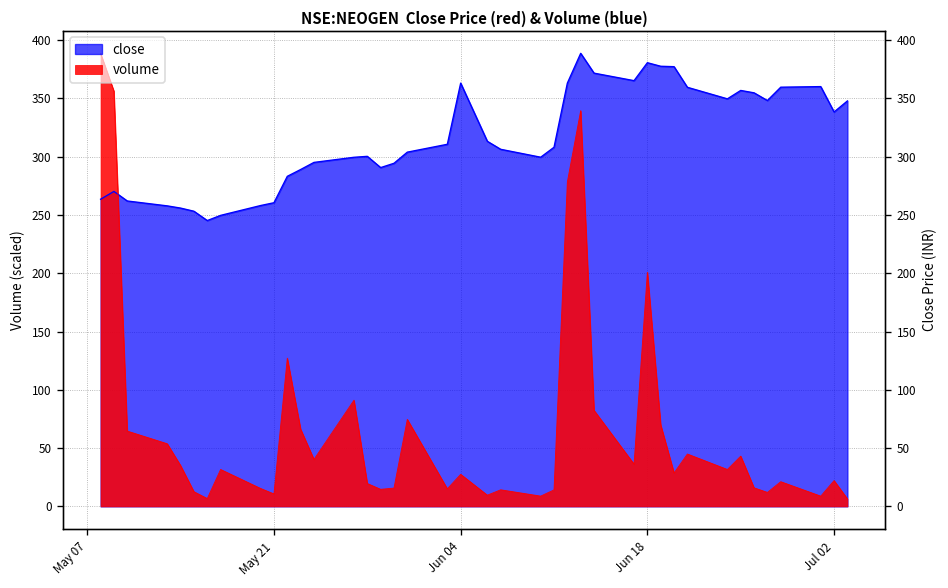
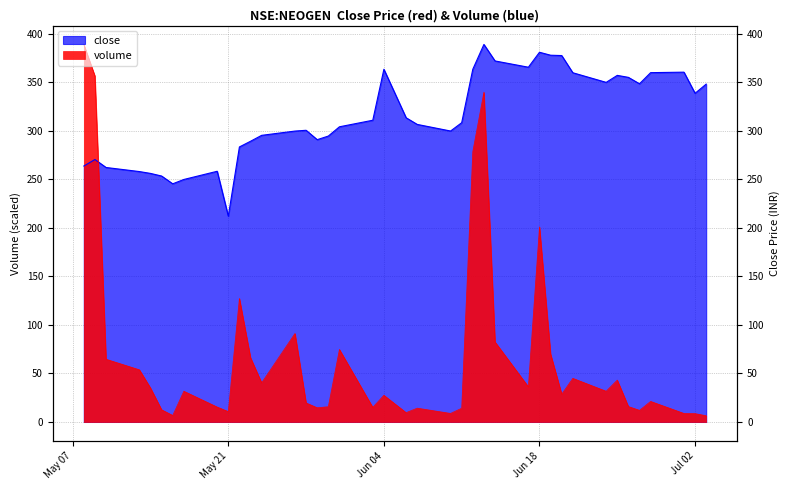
close, May 21: 260 -> 210
volume, Jul 02: 20 -> 10
